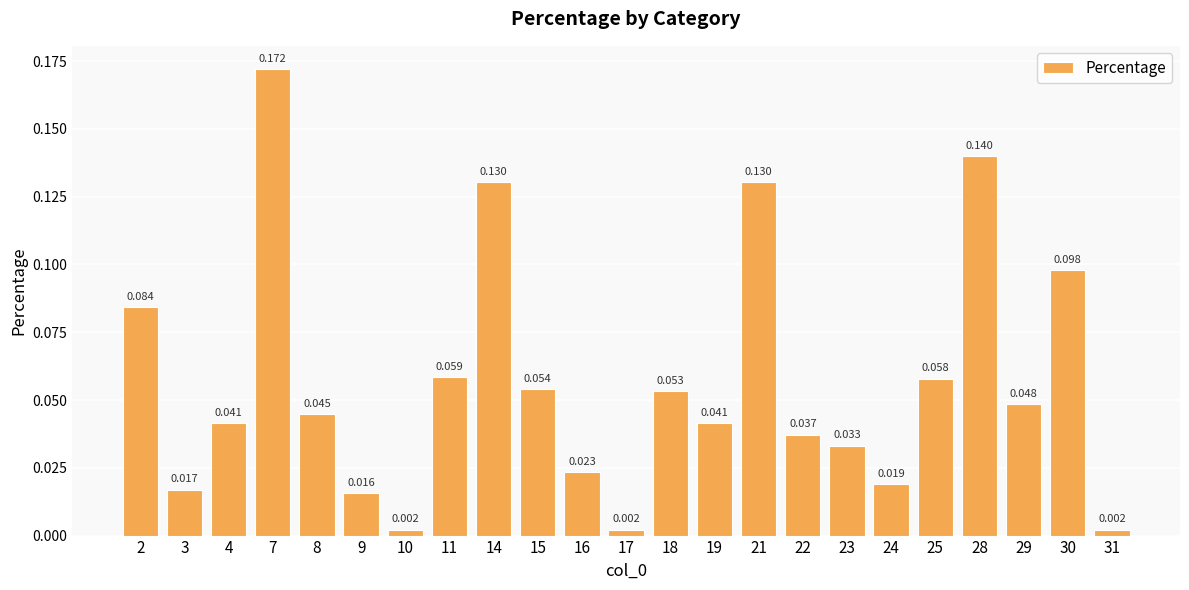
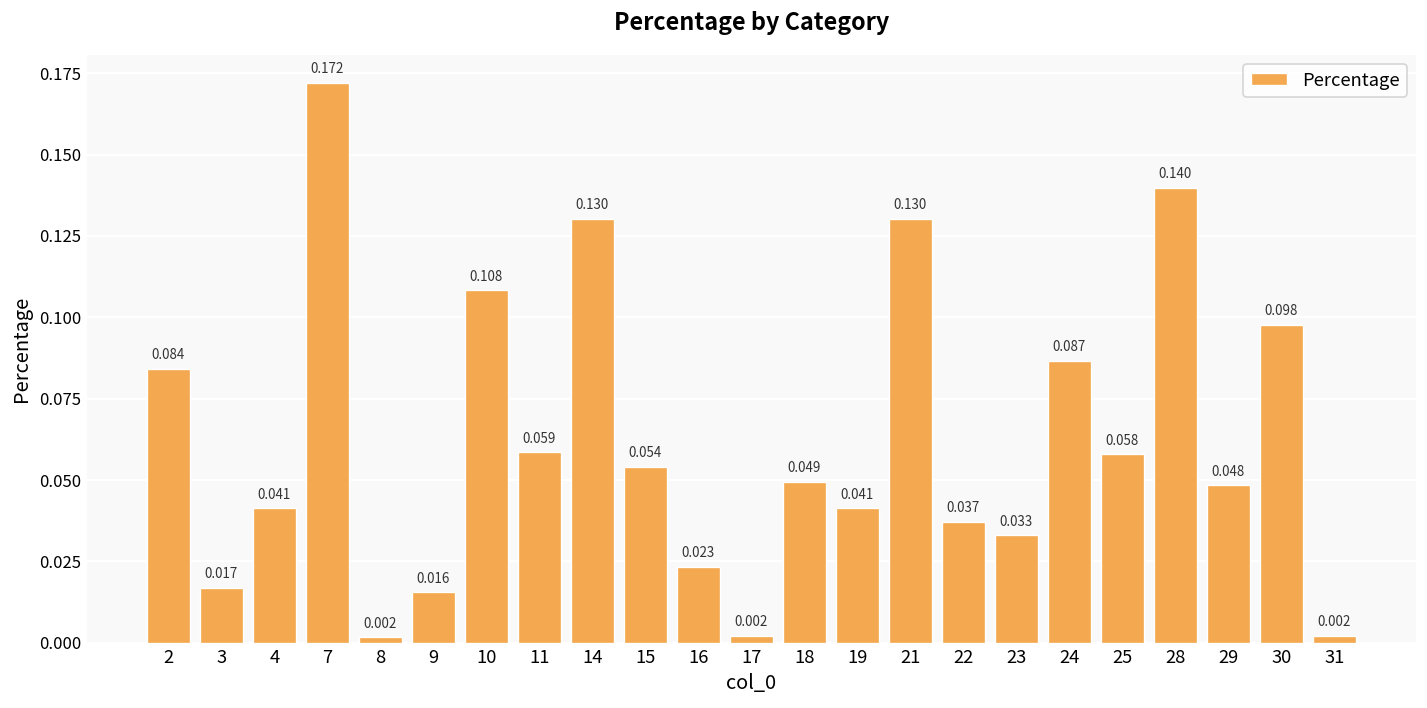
8: 0.045 -> 0.002
10: 0.002 -> 0.108
18: 0.053 -> 0.049
24: 0.019 -> 0.087
